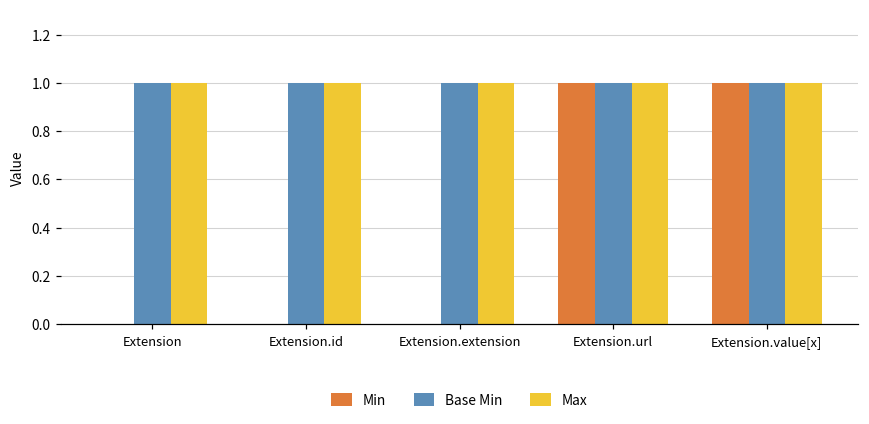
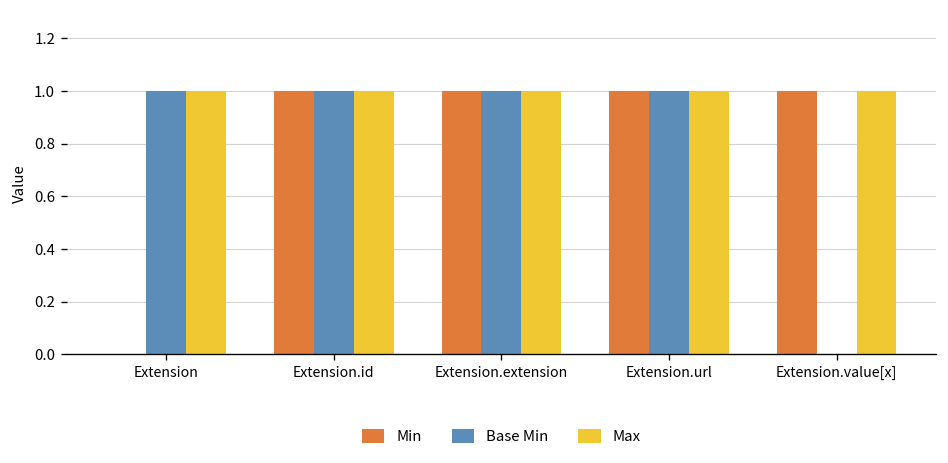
Min, Extension.id: 0 -> 1
Min, Extension.extension: 0 -> 1
Base Min, Extension.value[x]: 1 -> 0
